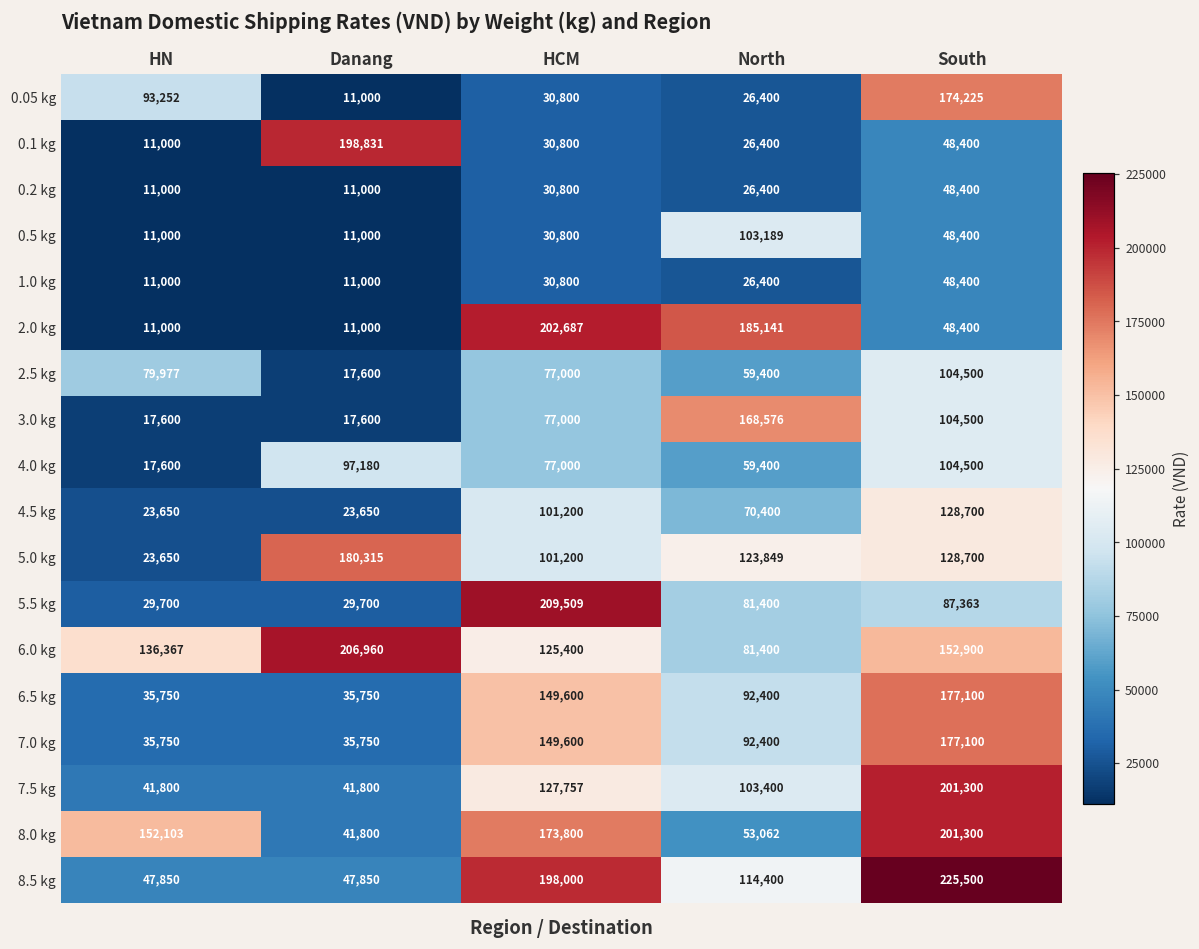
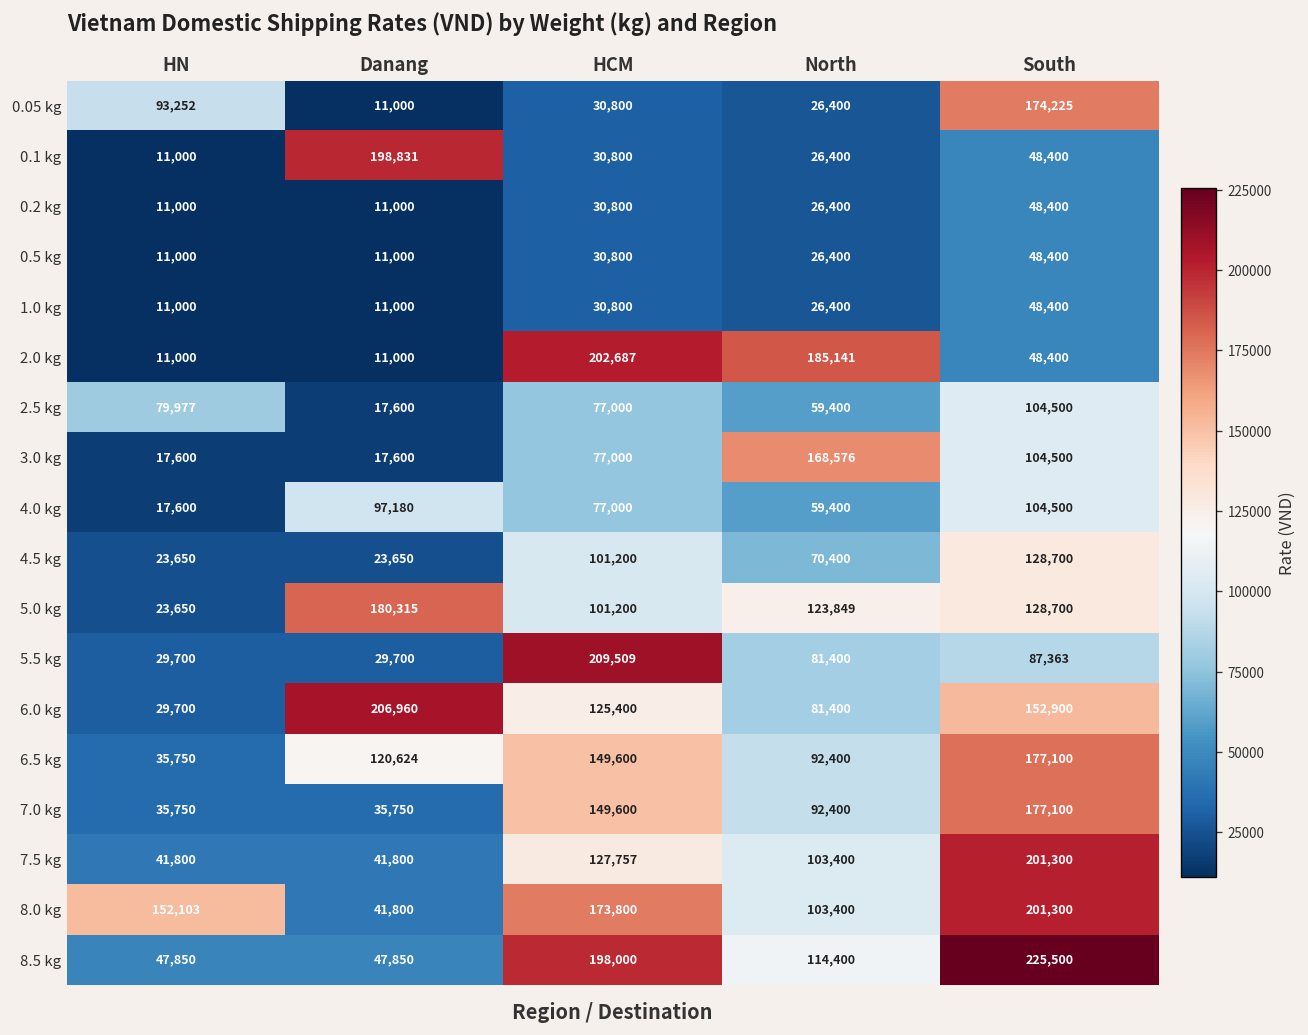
0.5 kg, North: 103,189 -> 26,400
6.0 kg, HN: 136,367 -> 29,700
6.5 kg, Danang: 35,750 -> 120,624
8.0 kg, North: 53,062 -> 103,400
